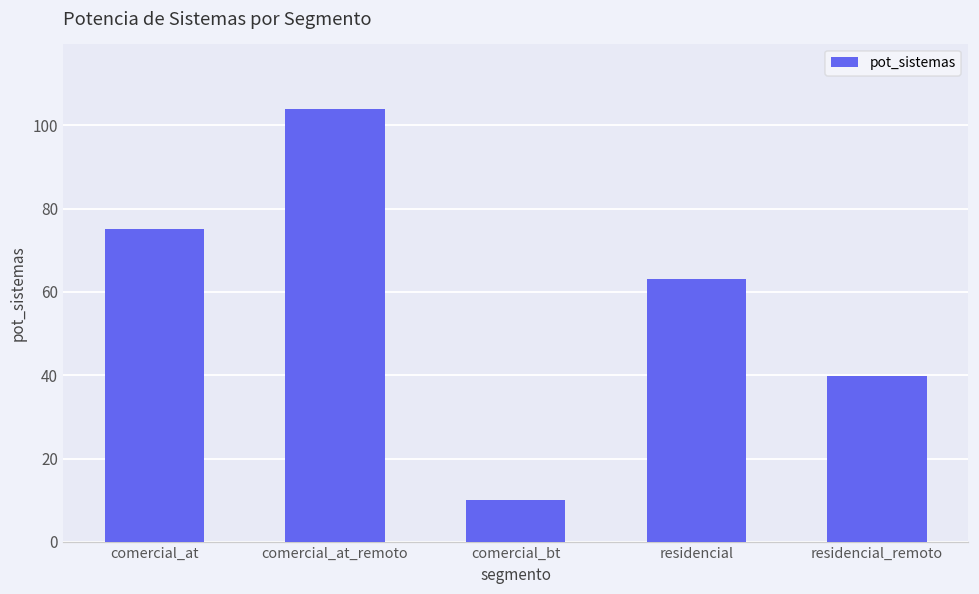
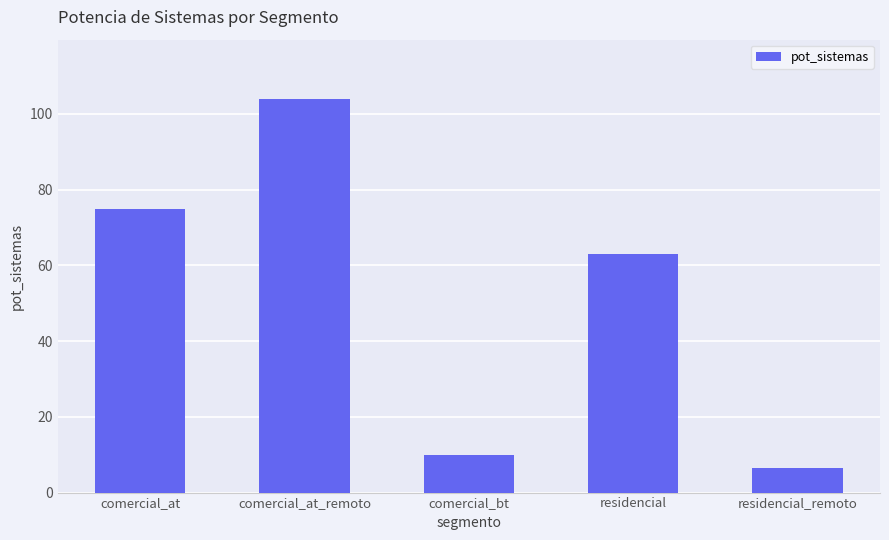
residencial_remoto: 40 -> 7
